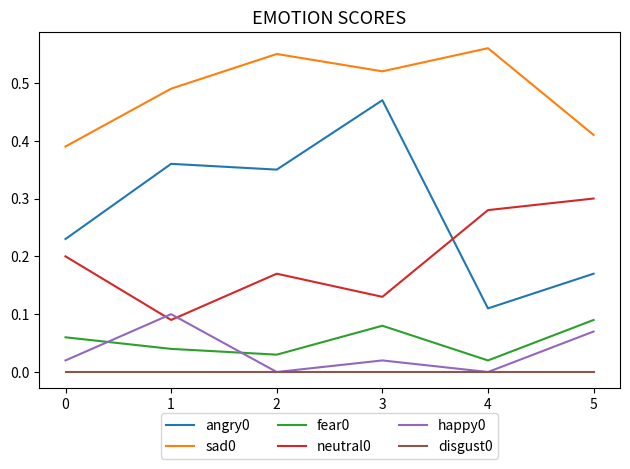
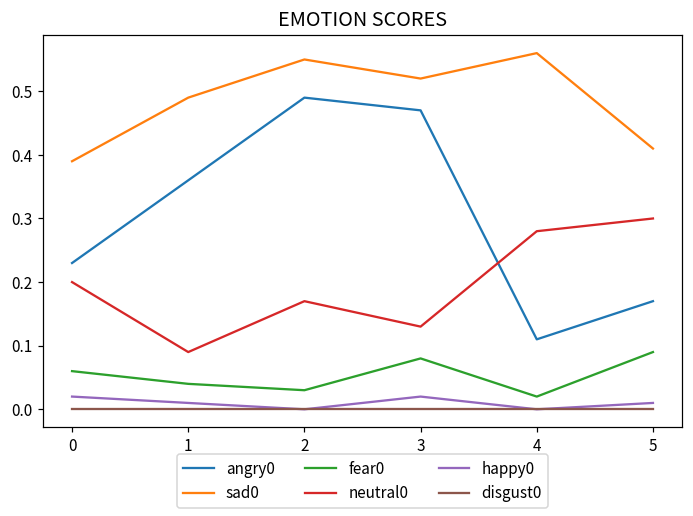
happy0, 1: 0.10 -> 0.01
angry0, 2: 0.35 -> 0.49
happy0, 5: 0.07 -> 0.01
